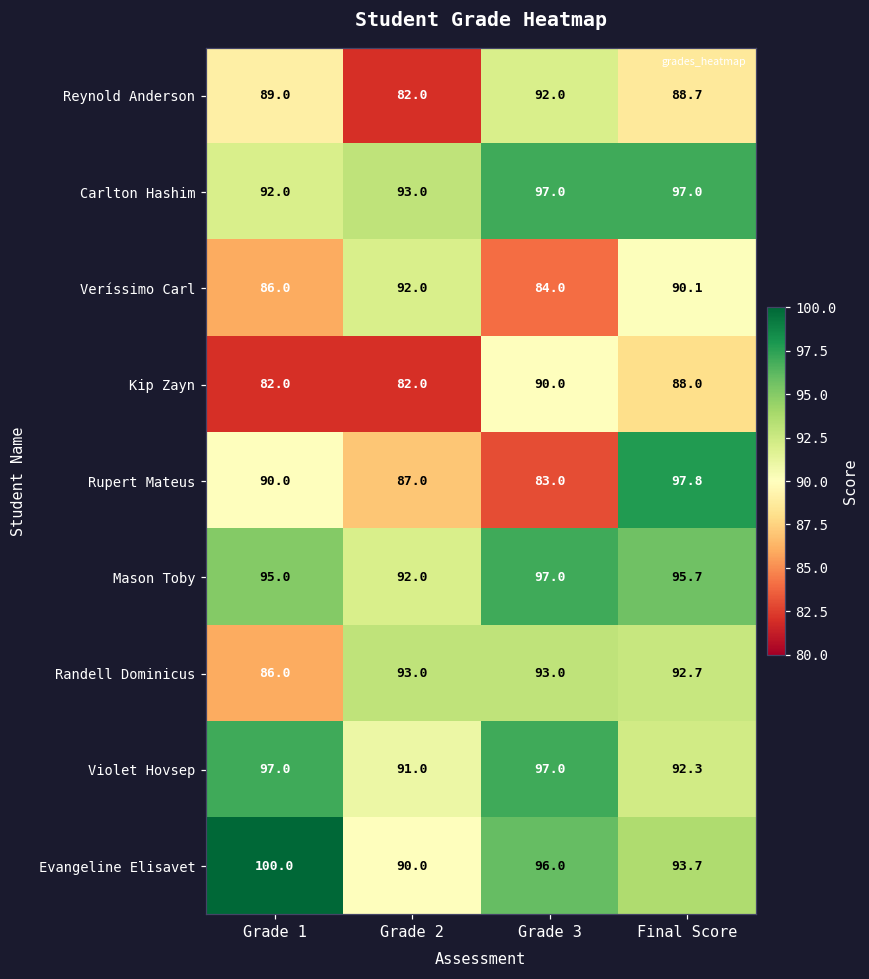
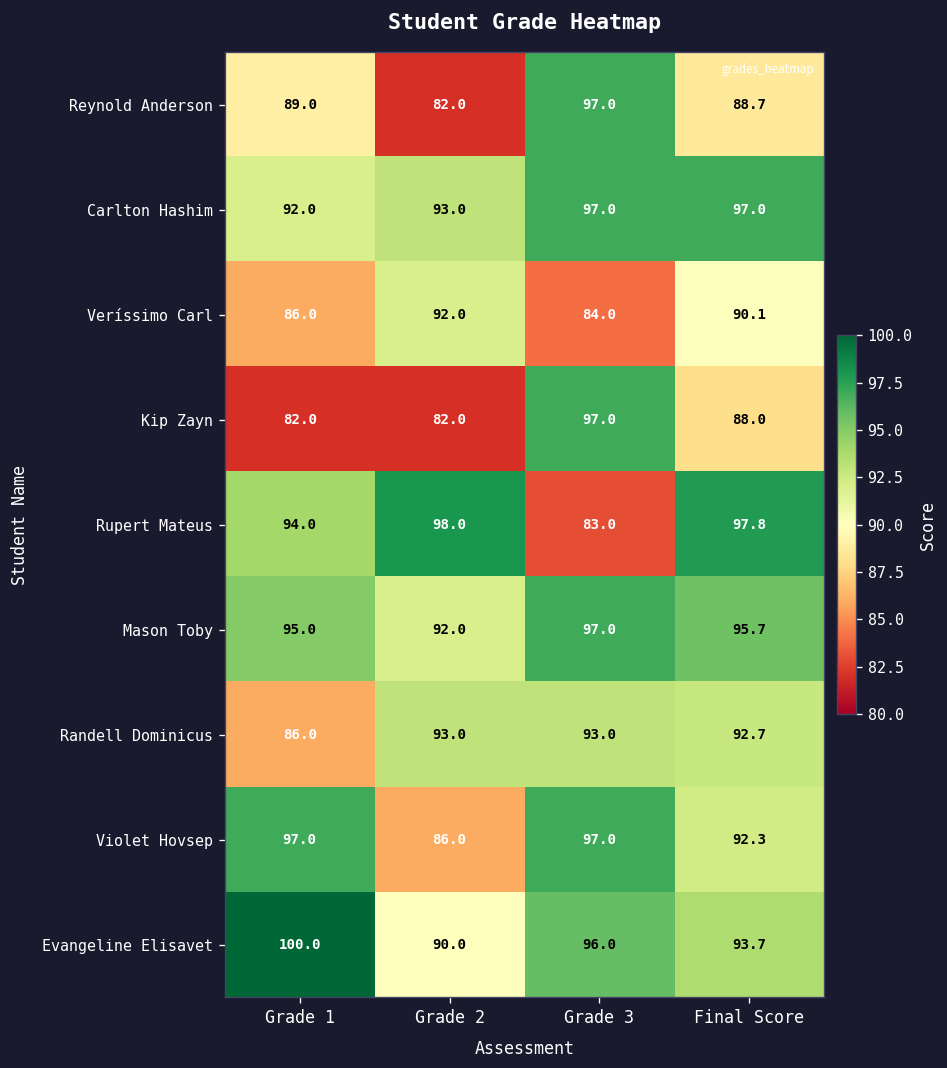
Reynold Anderson, Grade 3: 92.0 -> 97.0
Kip Zayn, Grade 3: 90.0 -> 97.0
Rupert Mateus, Grade 1: 90.0 -> 94.0
Rupert Mateus, Grade 2: 87.0 -> 98.0
Violet Hovsep, Grade 2: 91.0 -> 86.0
